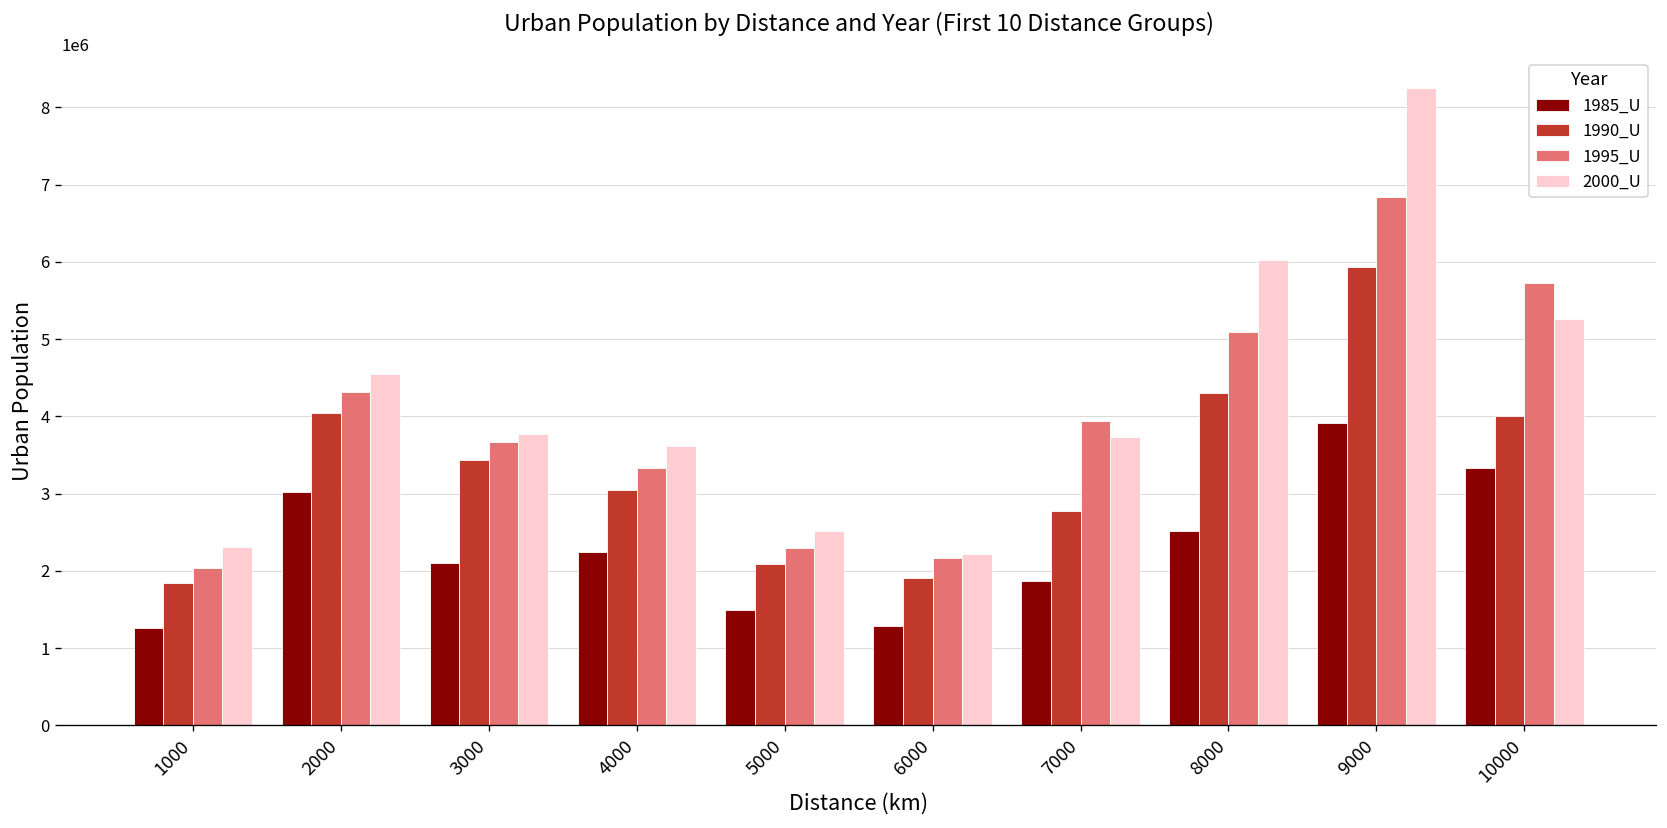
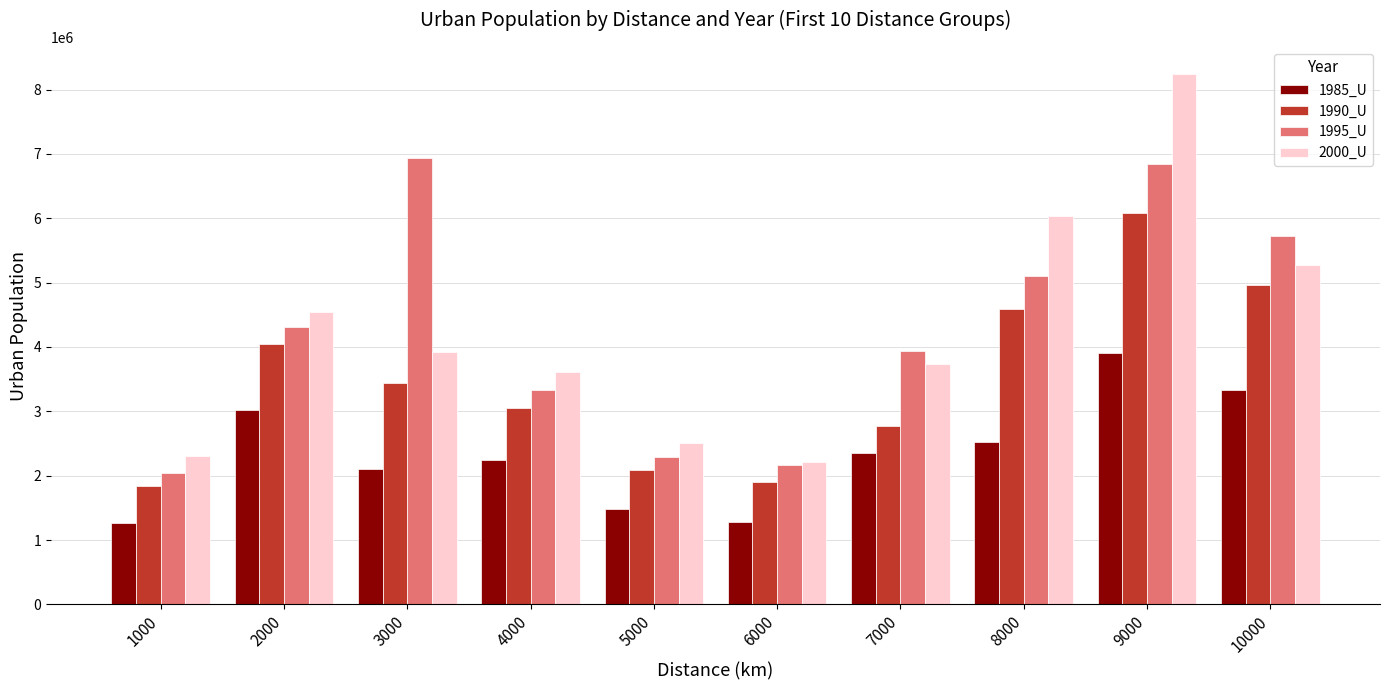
1995_U, 3000: 3700000 -> 6900000
2000_U, 3000: 3800000 -> 3900000
1985_U, 7000: 1900000 -> 2400000
1990_U, 8000: 4300000 -> 4600000
1990_U, 9000: 5900000 -> 6100000
1990_U, 10000: 4000000 -> 5000000
